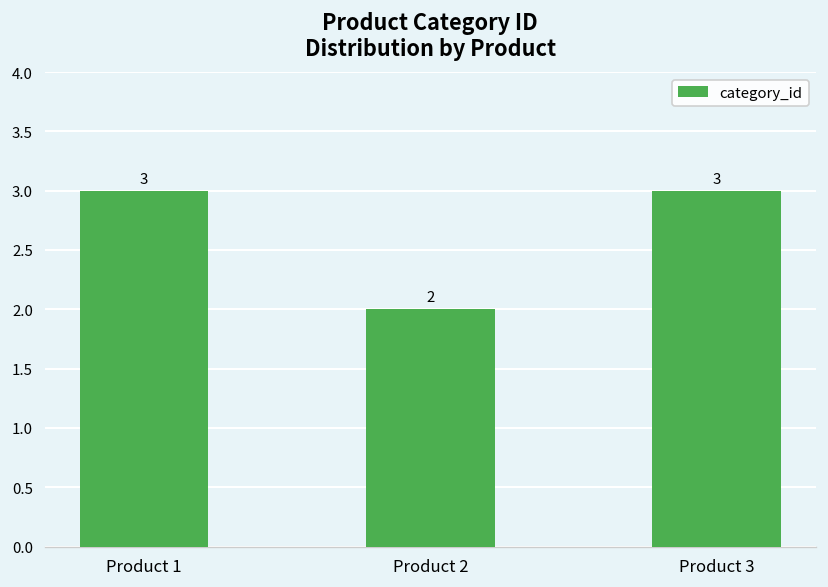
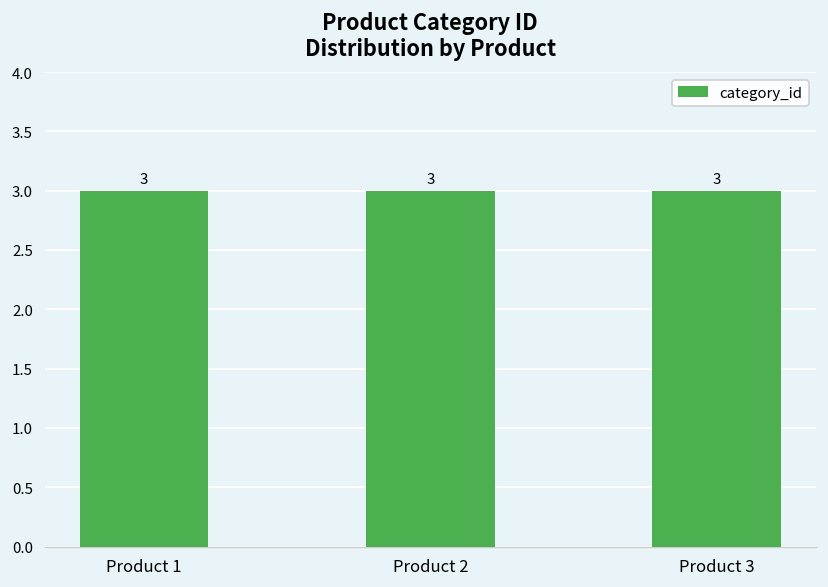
Product 2: 2 -> 3
